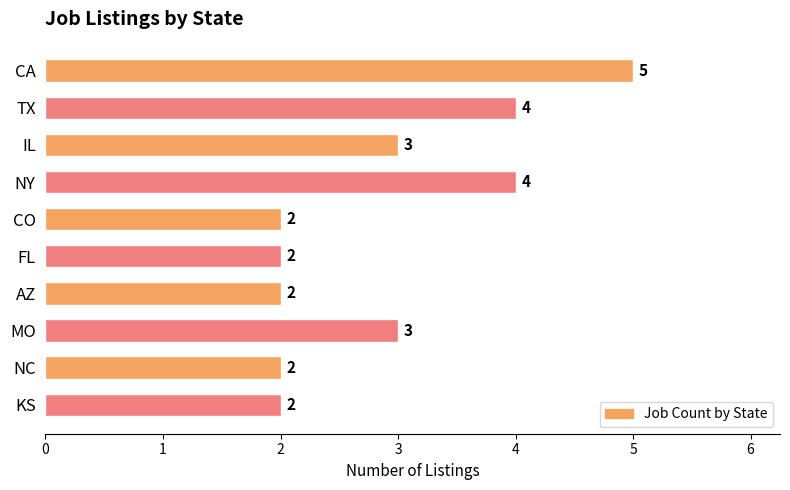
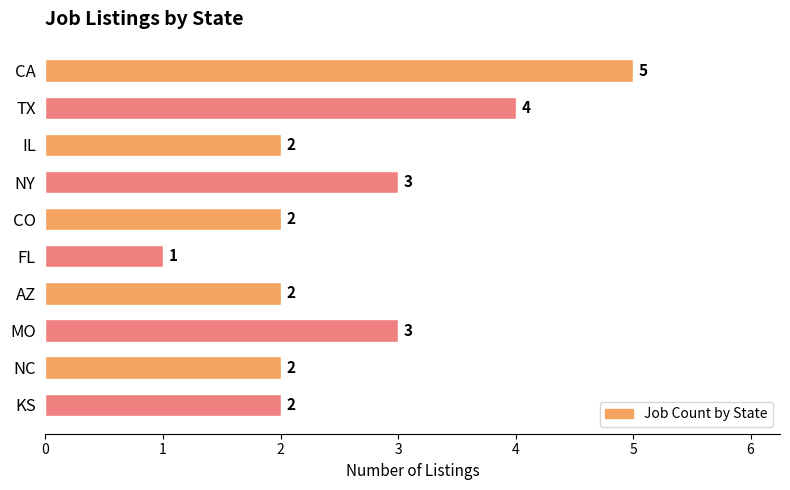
IL: 3 -> 2
NY: 4 -> 3
FL: 2 -> 1
